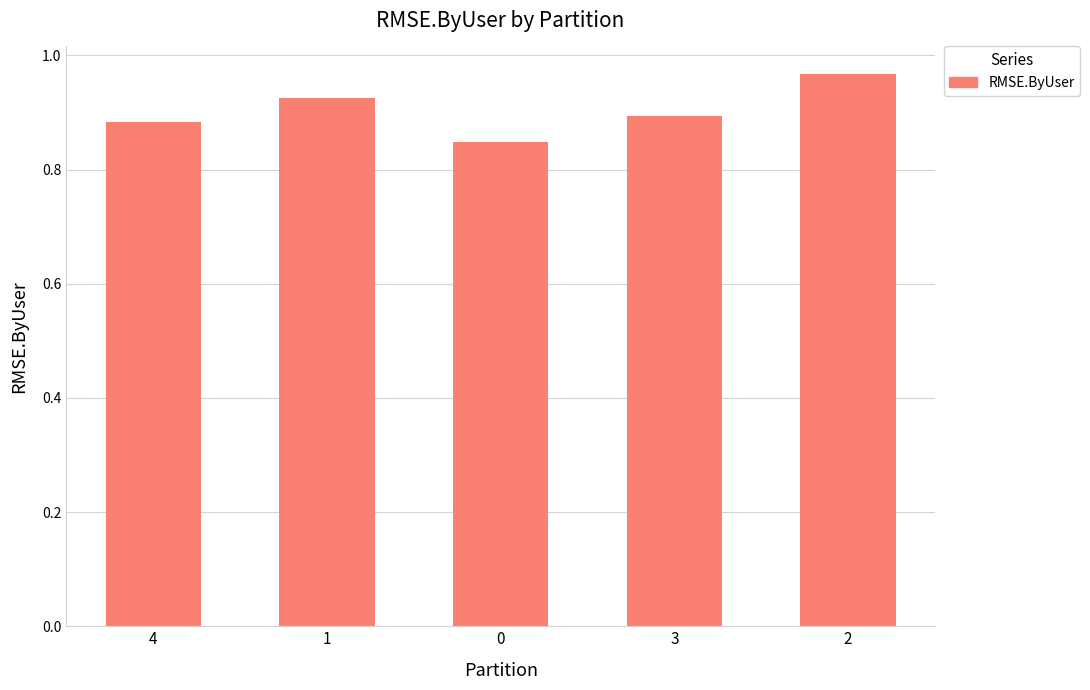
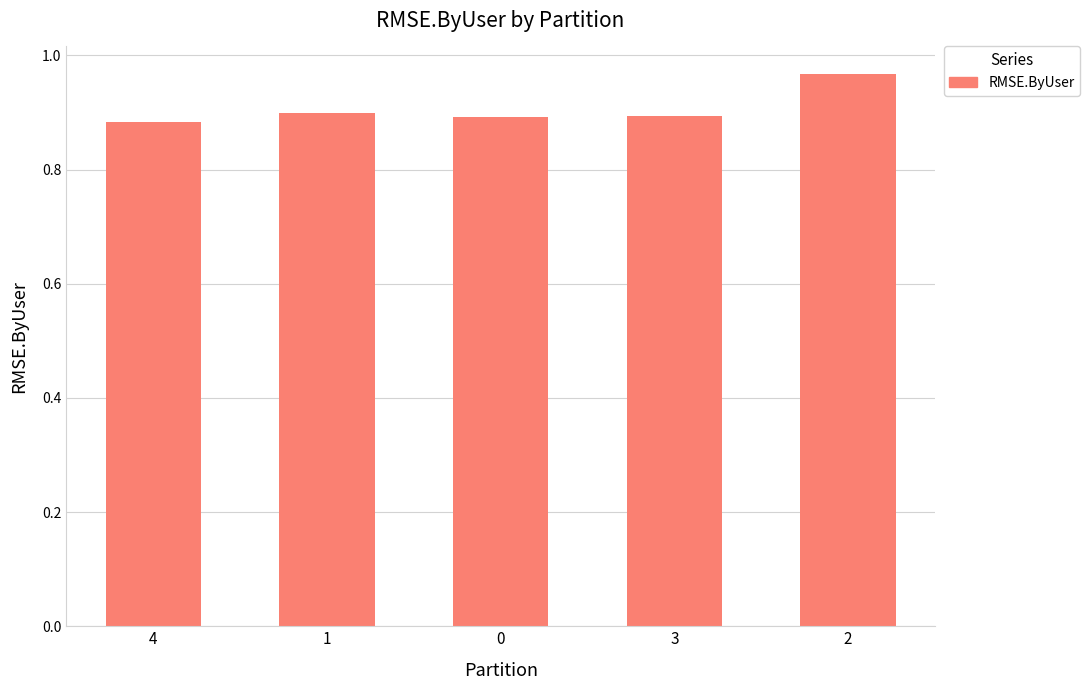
1: 0.93 -> 0.90
0: 0.85 -> 0.89
